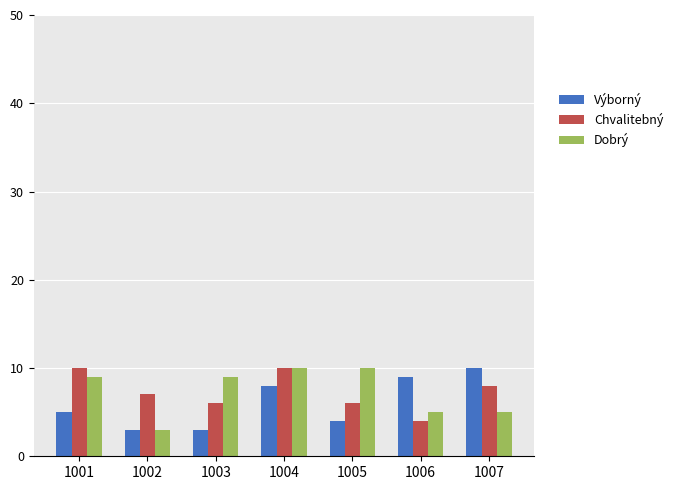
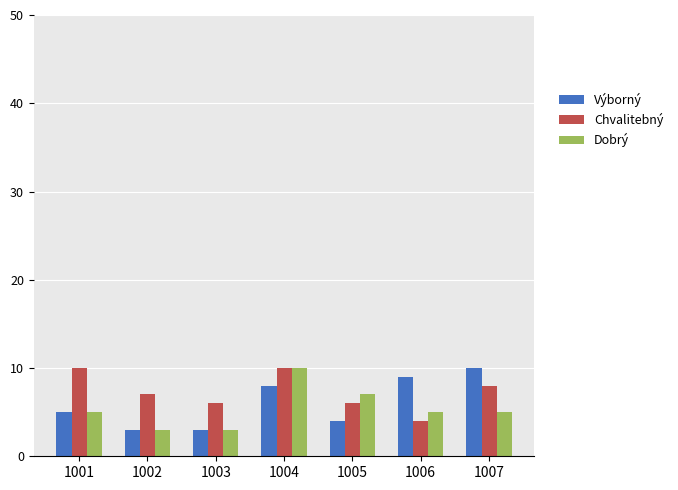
Dobrý, 1001: 9 -> 5
Dobrý, 1003: 9 -> 3
Dobrý, 1005: 10 -> 7
